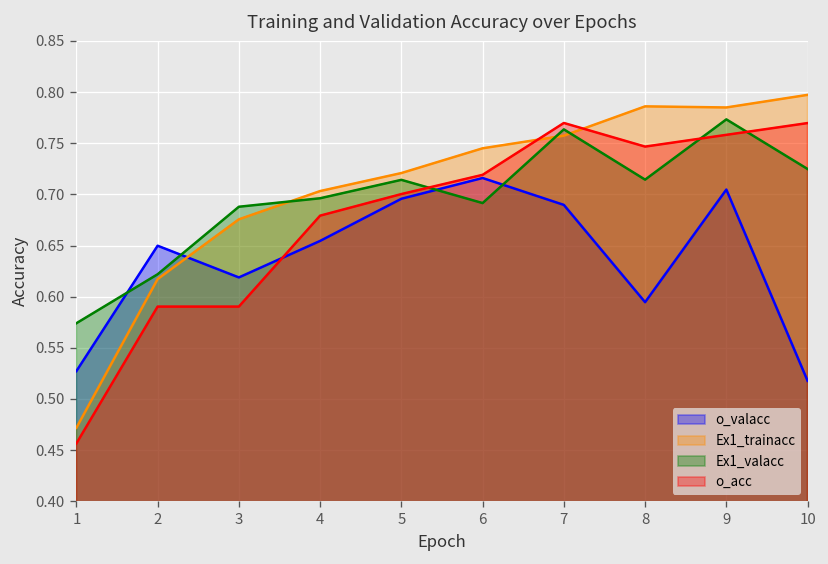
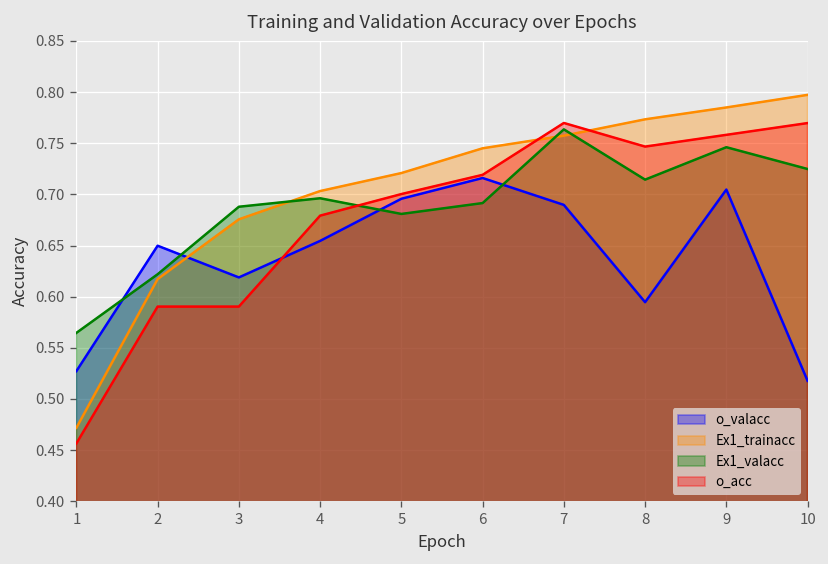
Ex1_valacc, 1: 0.57 -> 0.56
Ex1_valacc, 5: 0.71 -> 0.68
Ex1_trainacc, 8: 0.79 -> 0.77
Ex1_valacc, 9: 0.77 -> 0.75
